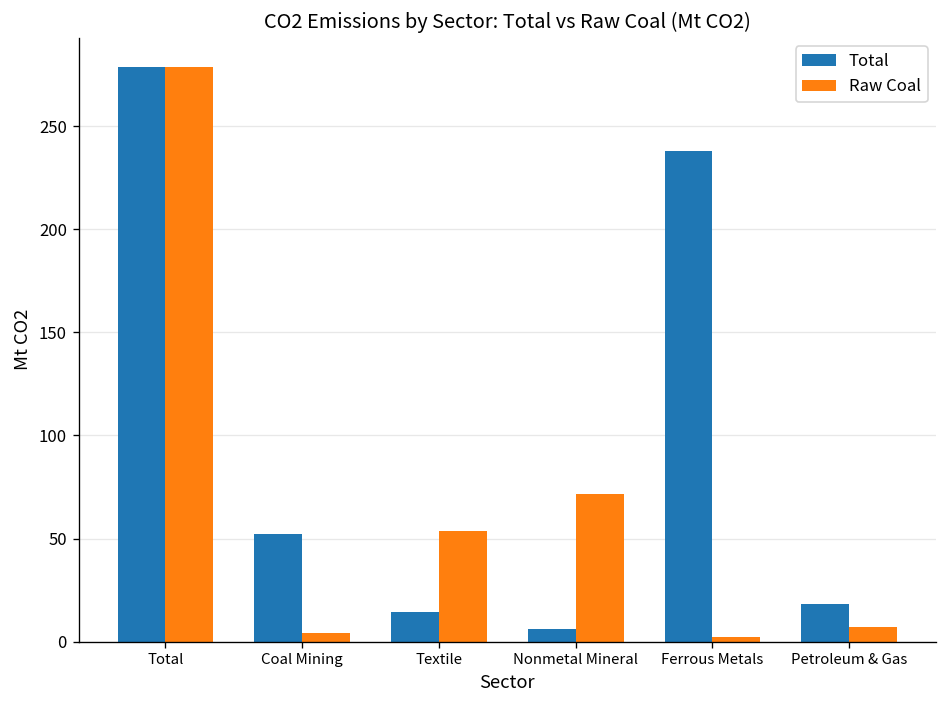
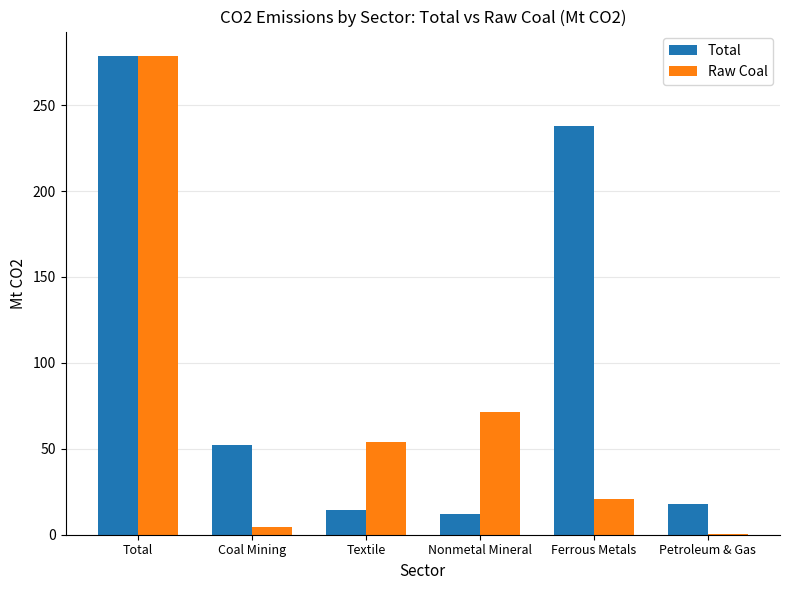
Total, Nonmetal Mineral: 6 -> 12
Raw Coal, Ferrous Metals: 3 -> 21
Raw Coal, Petroleum & Gas: 7 -> 0
